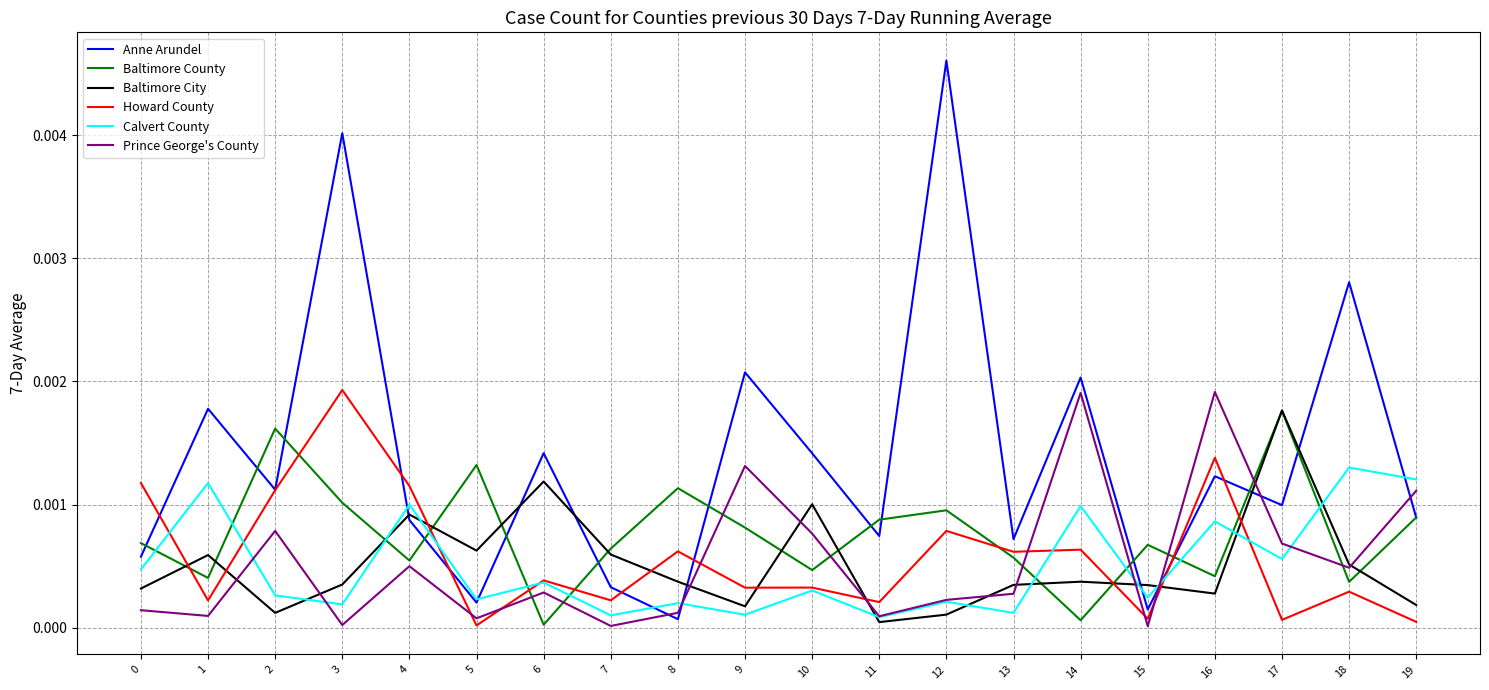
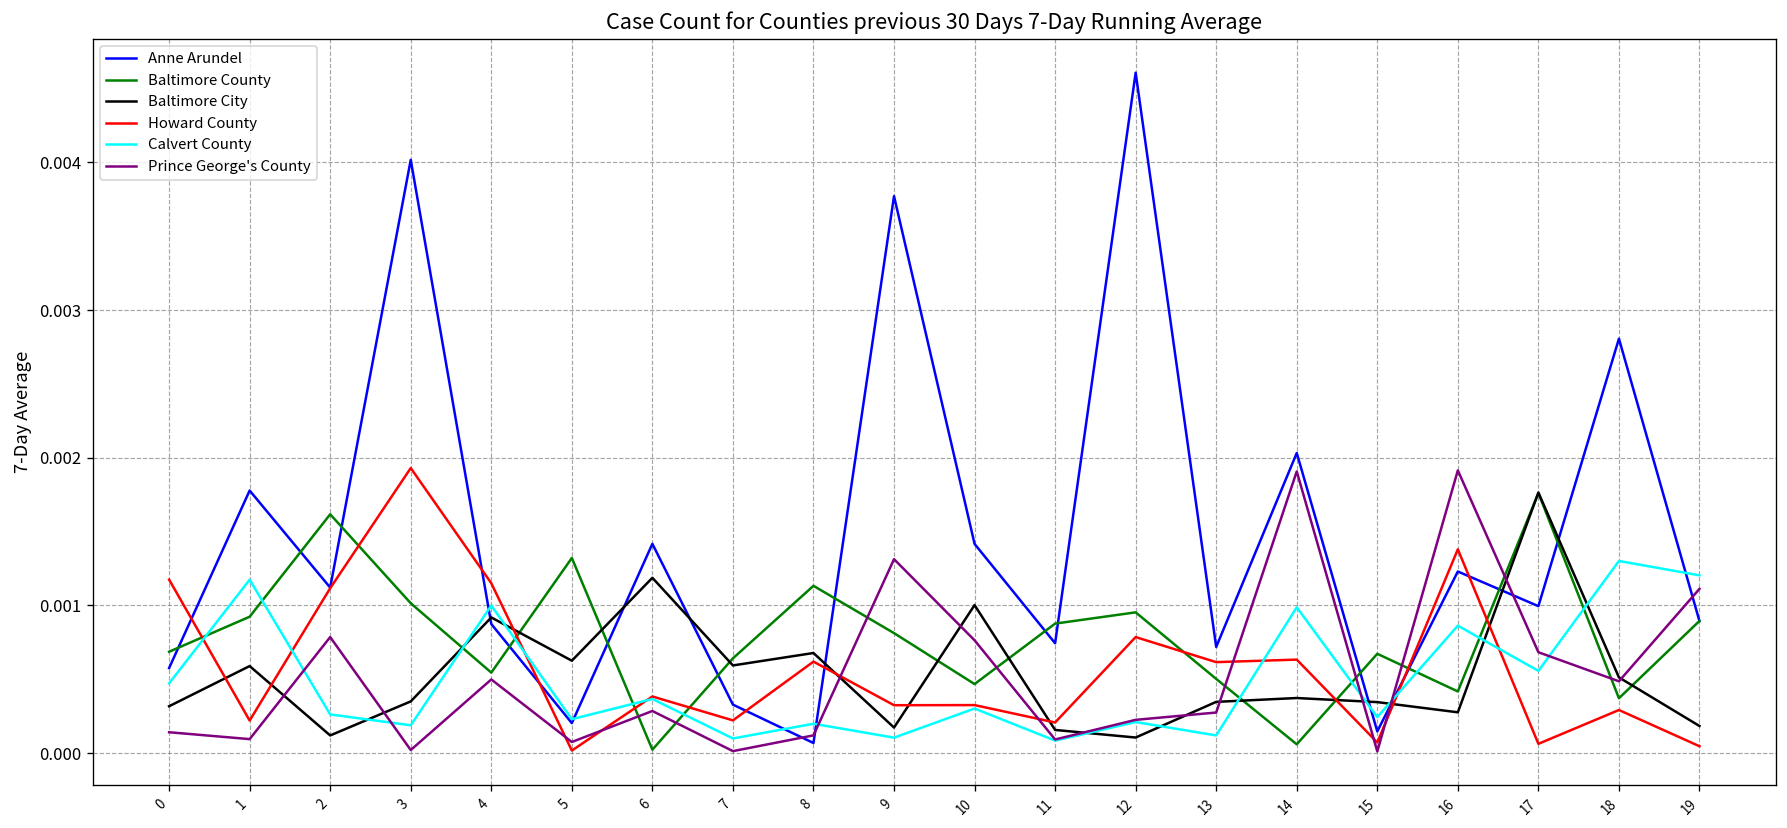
Baltimore County, 1: 0.00040 -> 0.00092
Baltimore City, 8: 0.00037 -> 0.00068
Anne Arundel, 9: 0.00207 -> 0.00377
Baltimore City, 11: 0.00004 -> 0.00016
Baltimore County, 13: 0.00057 -> 0.00050
